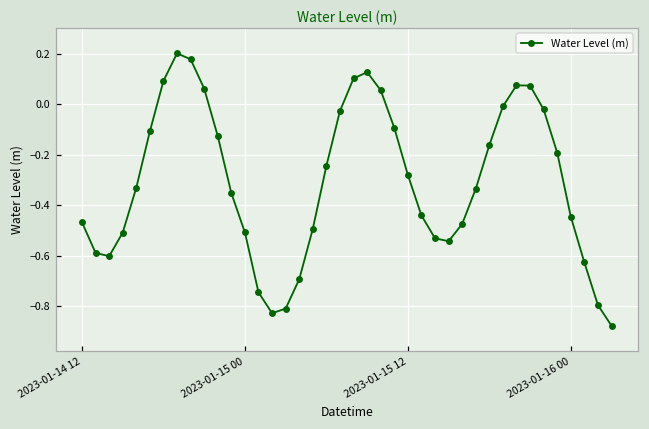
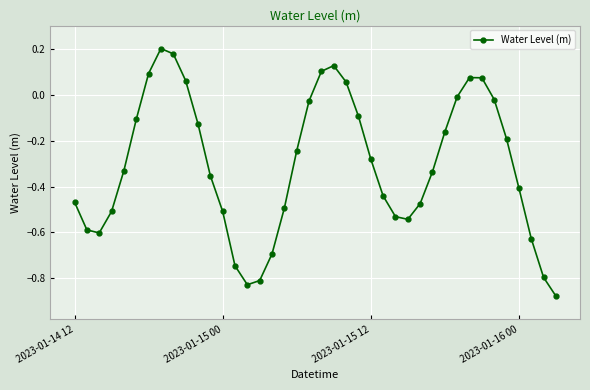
2023-01-16 00: -0.45 -> -0.41
